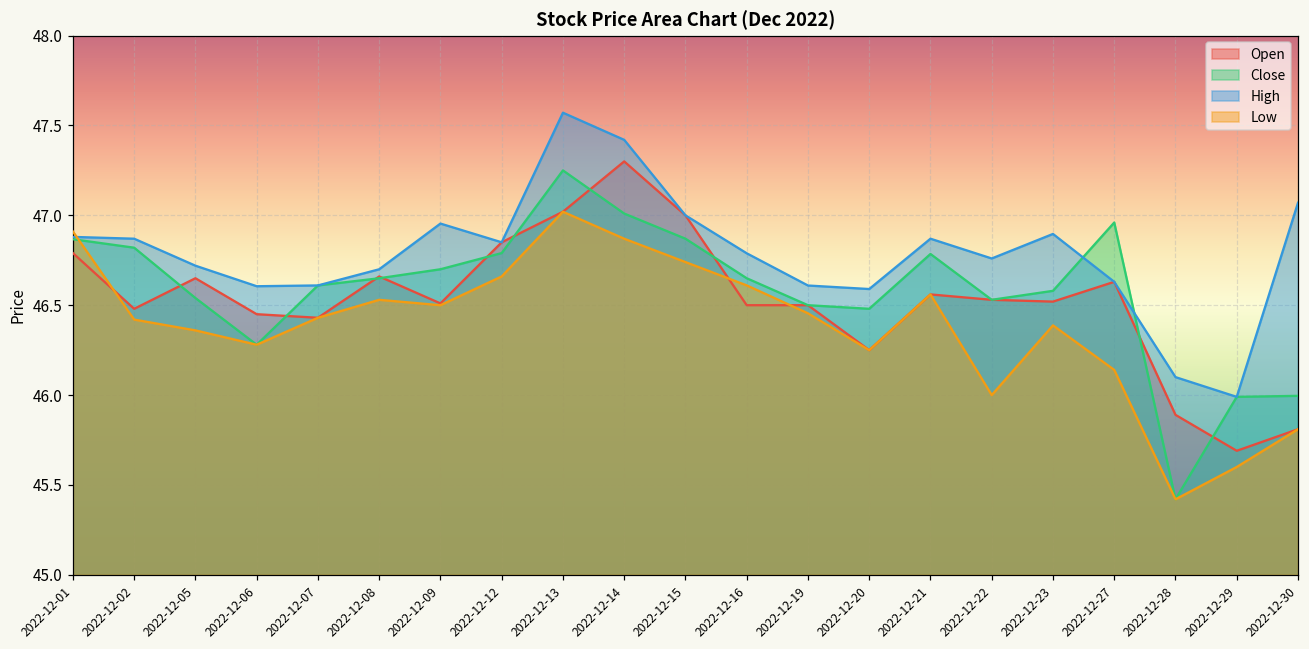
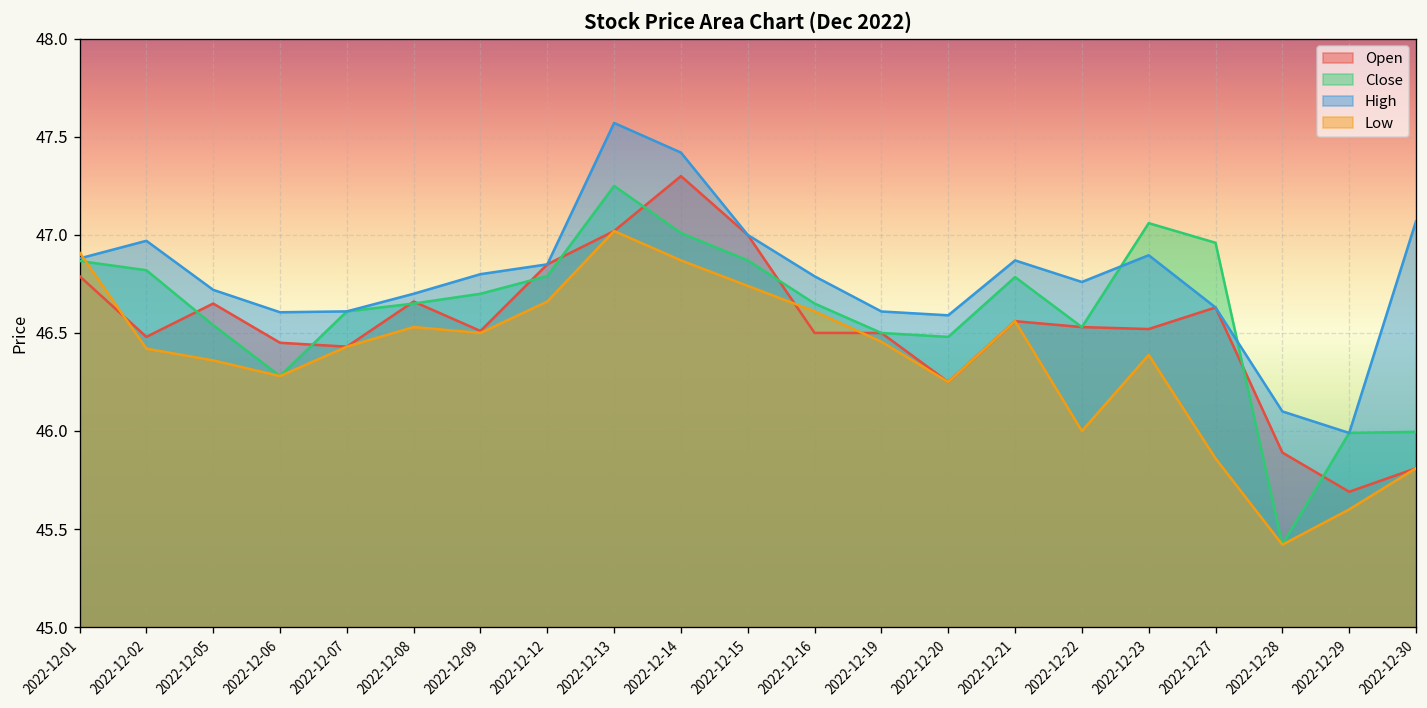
High, 2022-12-02: 46.87 -> 46.97
High, 2022-12-09: 46.95 -> 46.80
Close, 2022-12-23: 46.58 -> 47.06
Low, 2022-12-27: 46.14 -> 45.86
